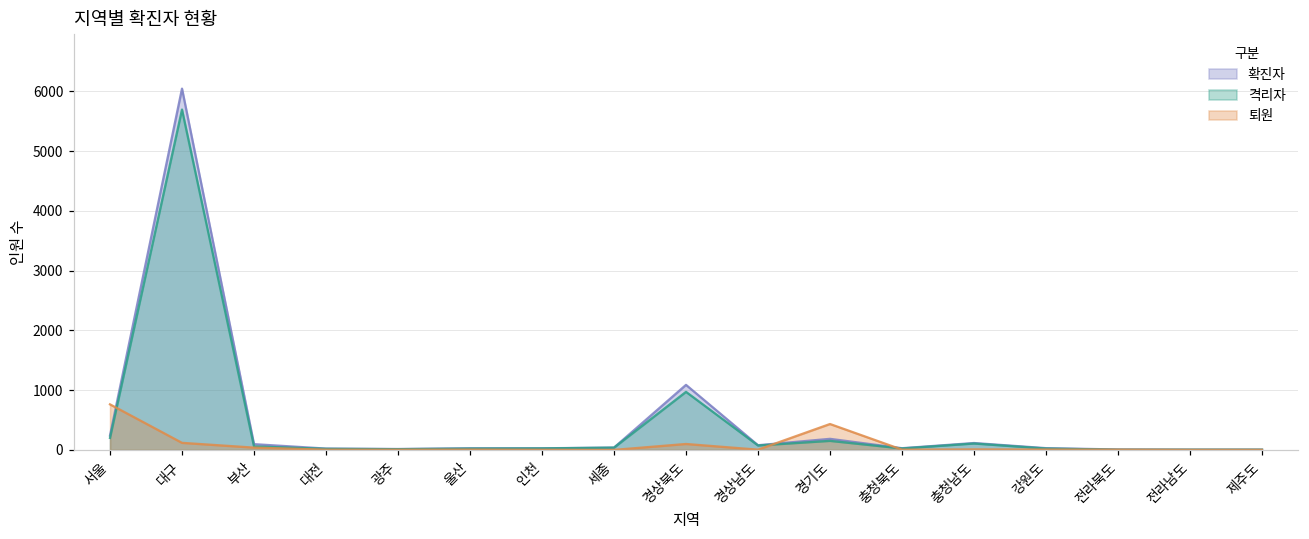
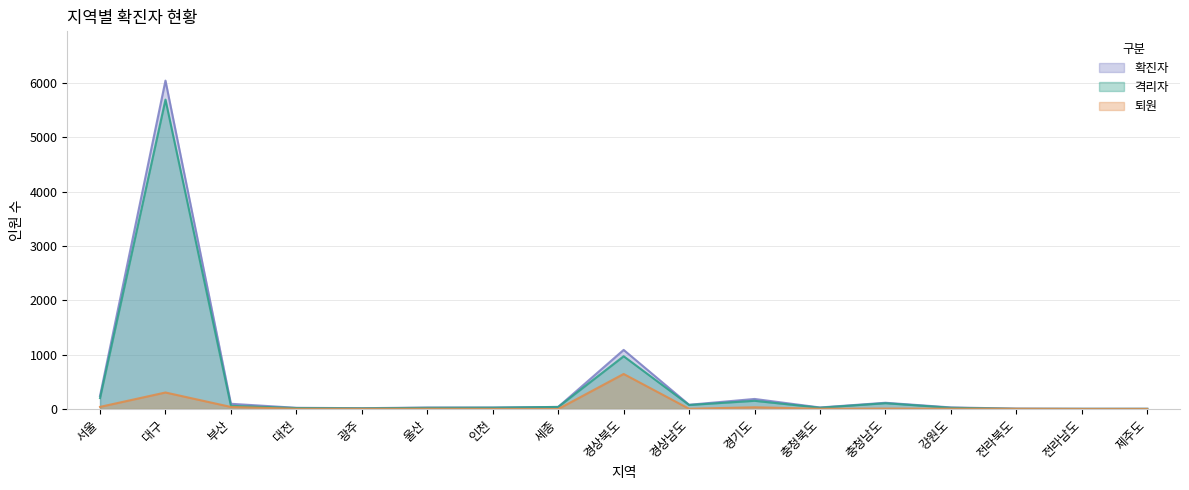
퇴원, 서울: 800 -> 0
퇴원, 대구: 100 -> 300
퇴원, 경상북도: 100 -> 600
퇴원, 경기도: 400 -> 0
